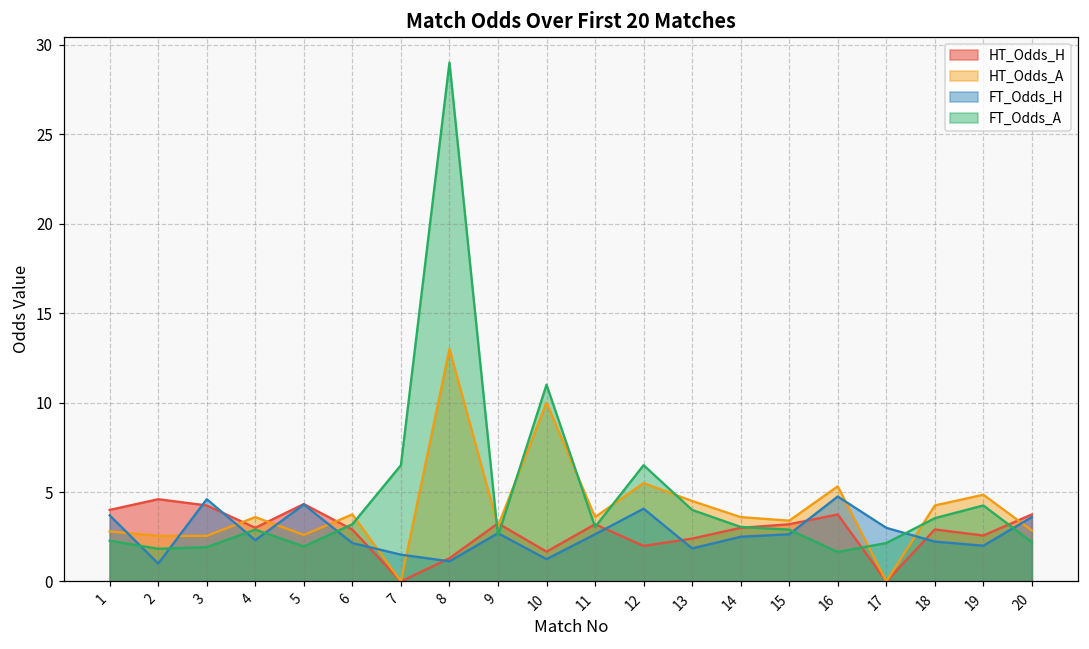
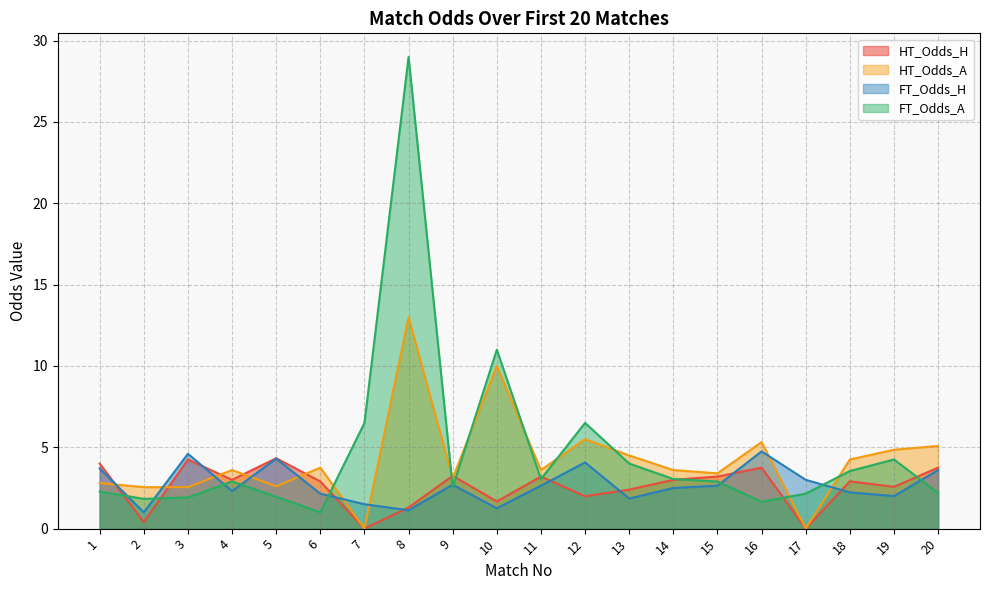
HT_Odds_H, 2: 4.6 -> 0.4
FT_Odds_A, 6: 3.2 -> 1.0
HT_Odds_A, 20: 2.9 -> 5.1
